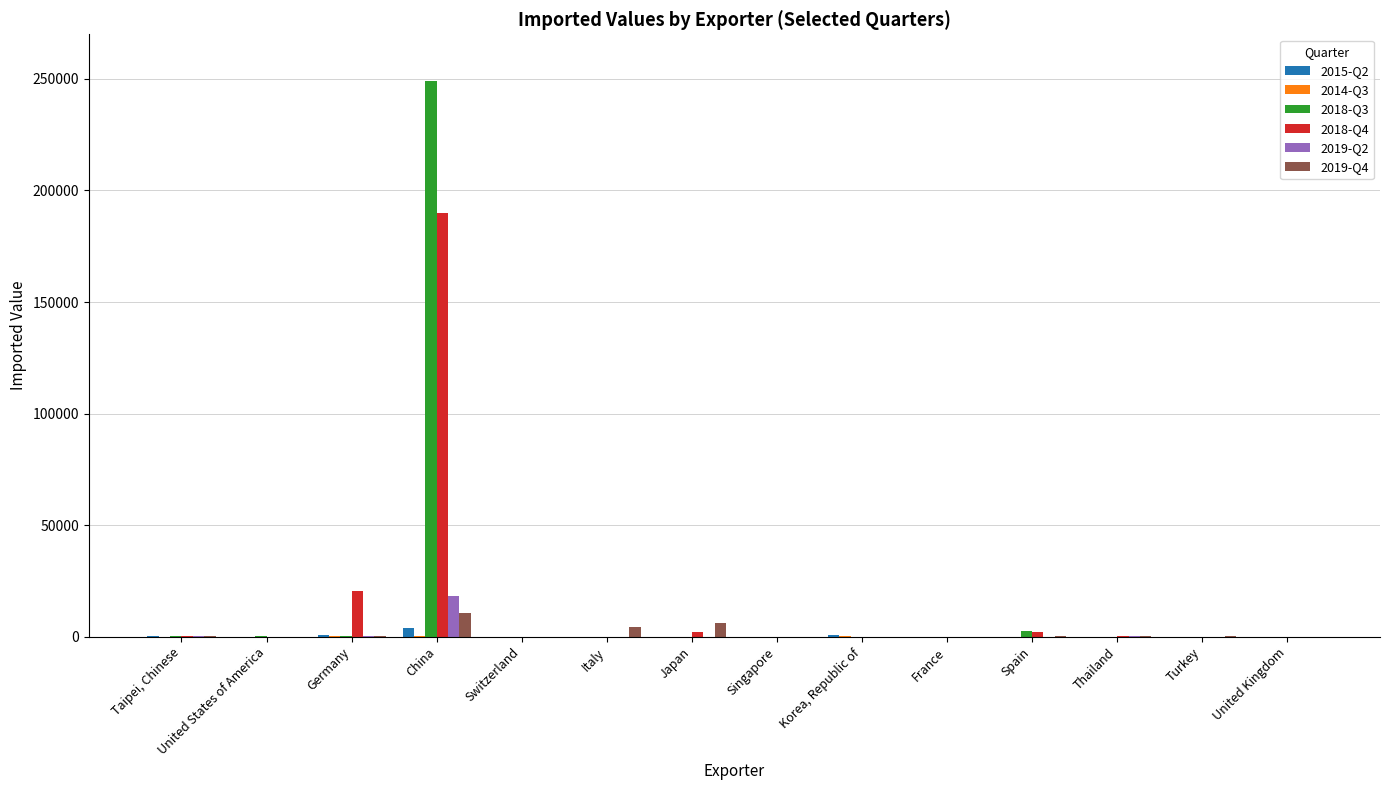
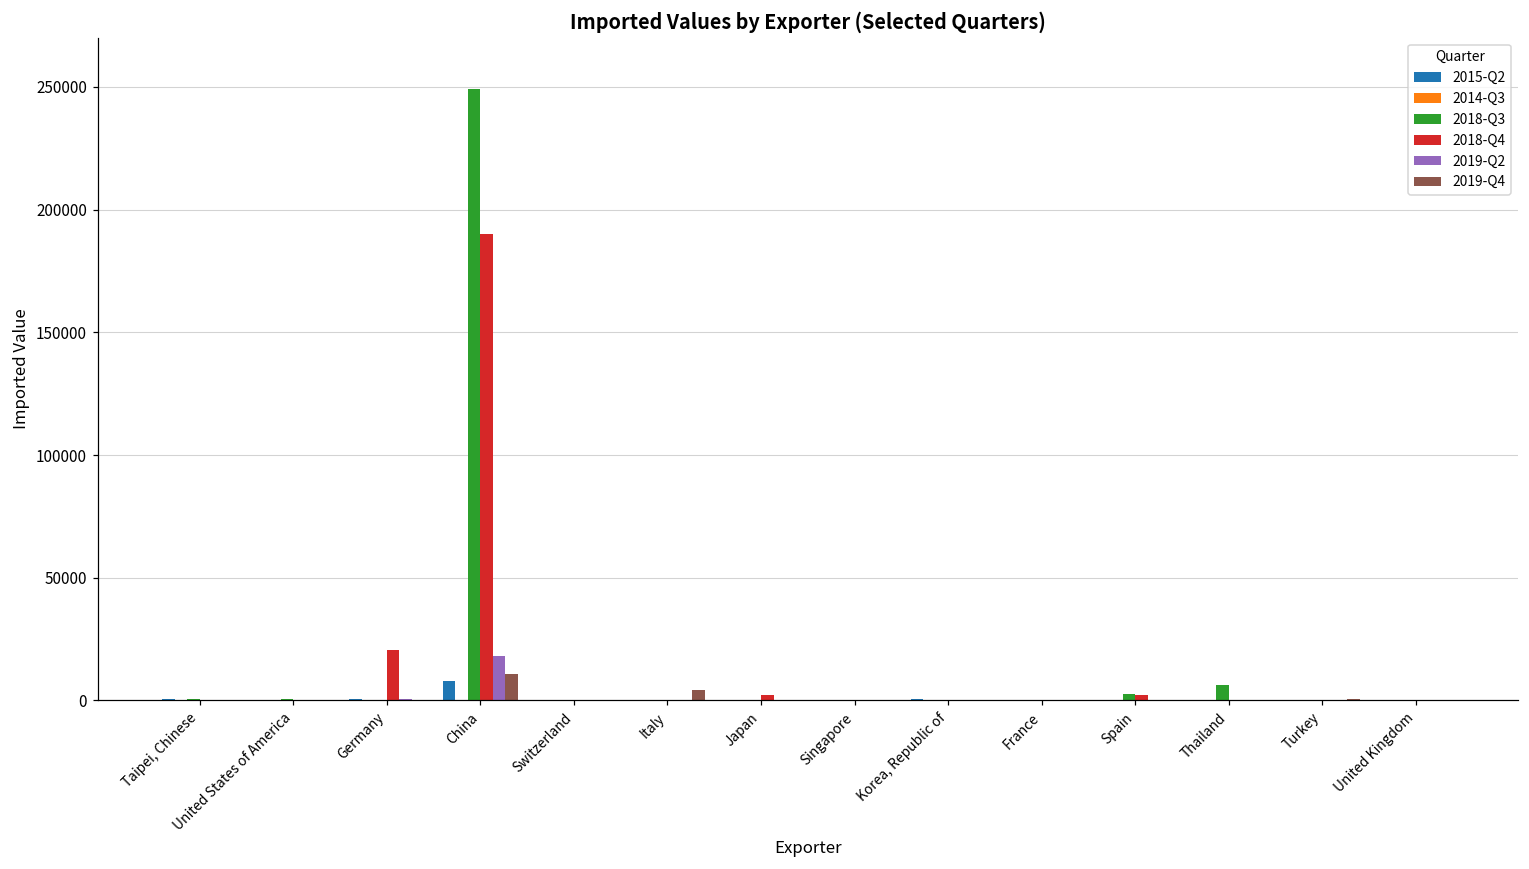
2015-Q2, China: 4000 -> 8000
2019-Q4, Japan: 6000 -> 0
2018-Q3, Thailand: 0 -> 6000
